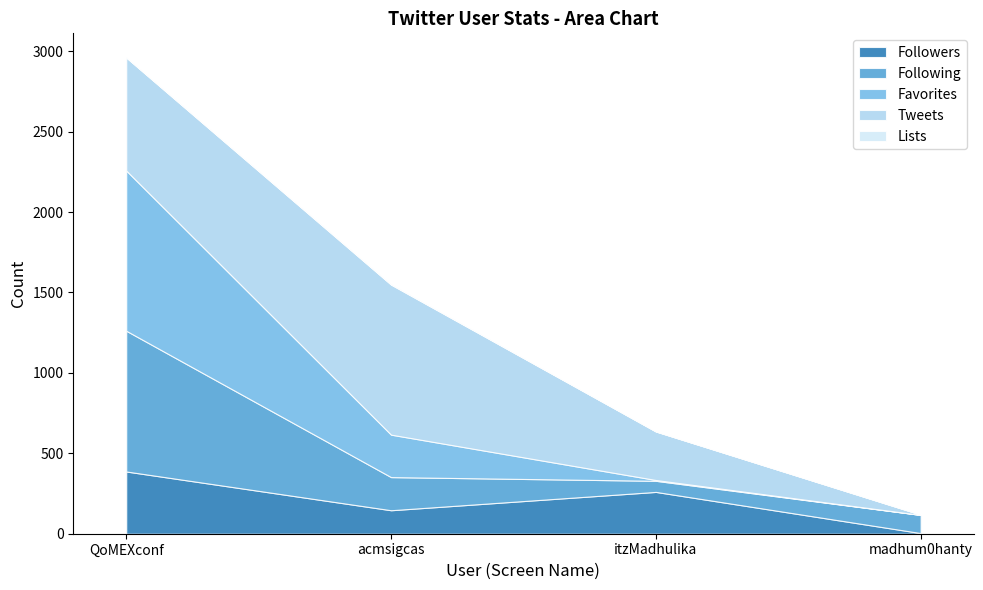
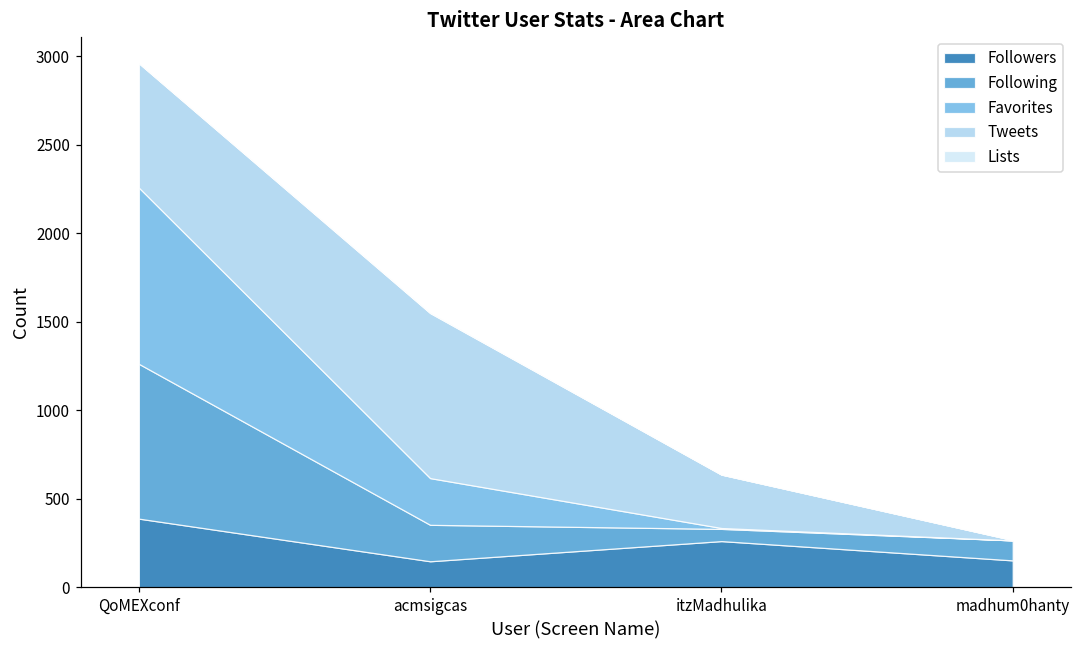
Followers, madhum0hanty: 0 -> 150
